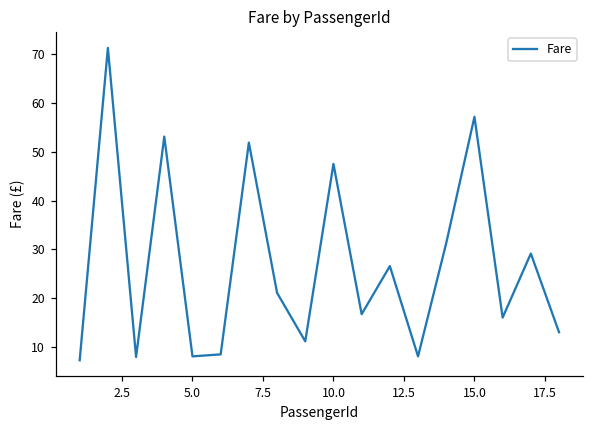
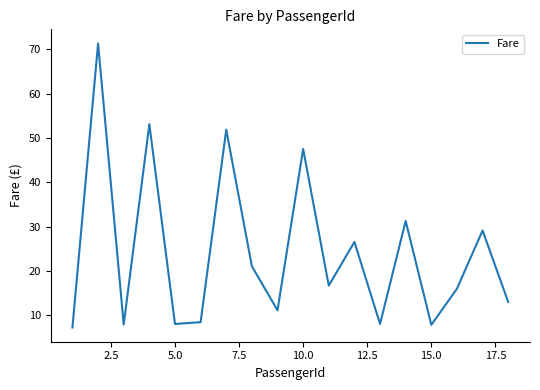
15.0: 57 -> 8
